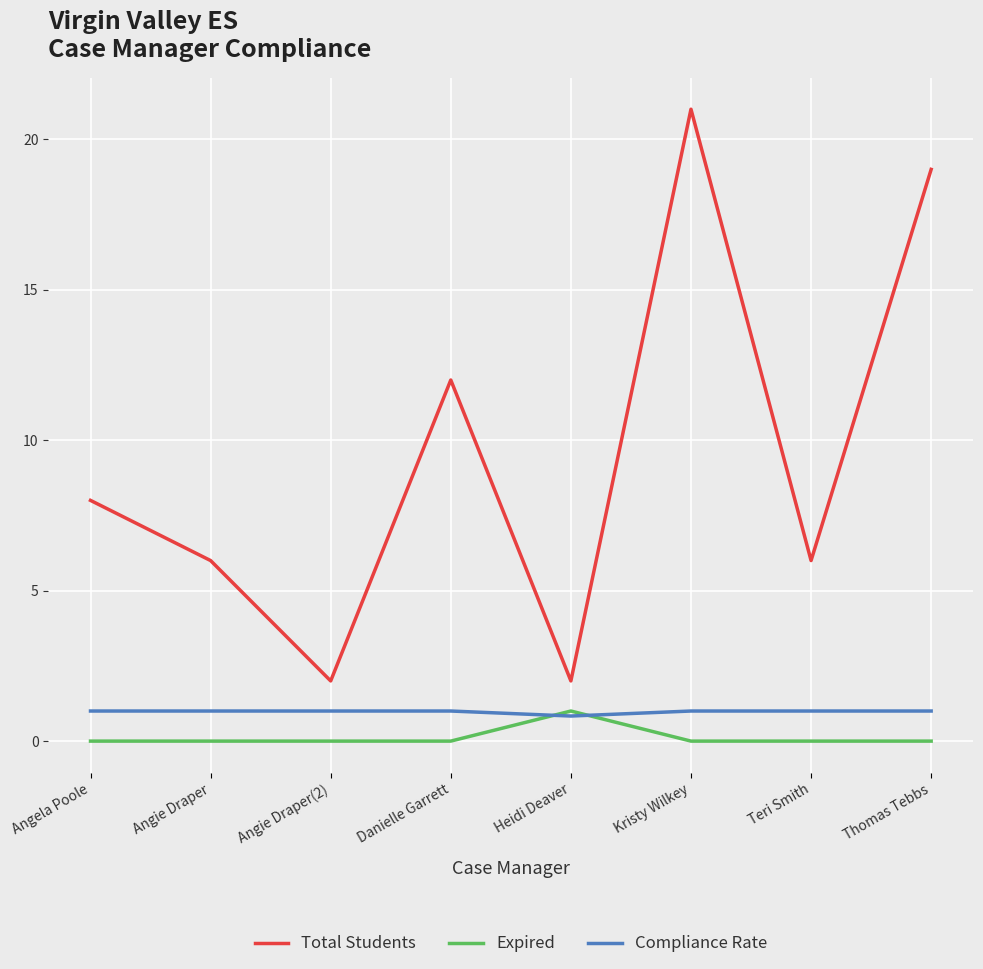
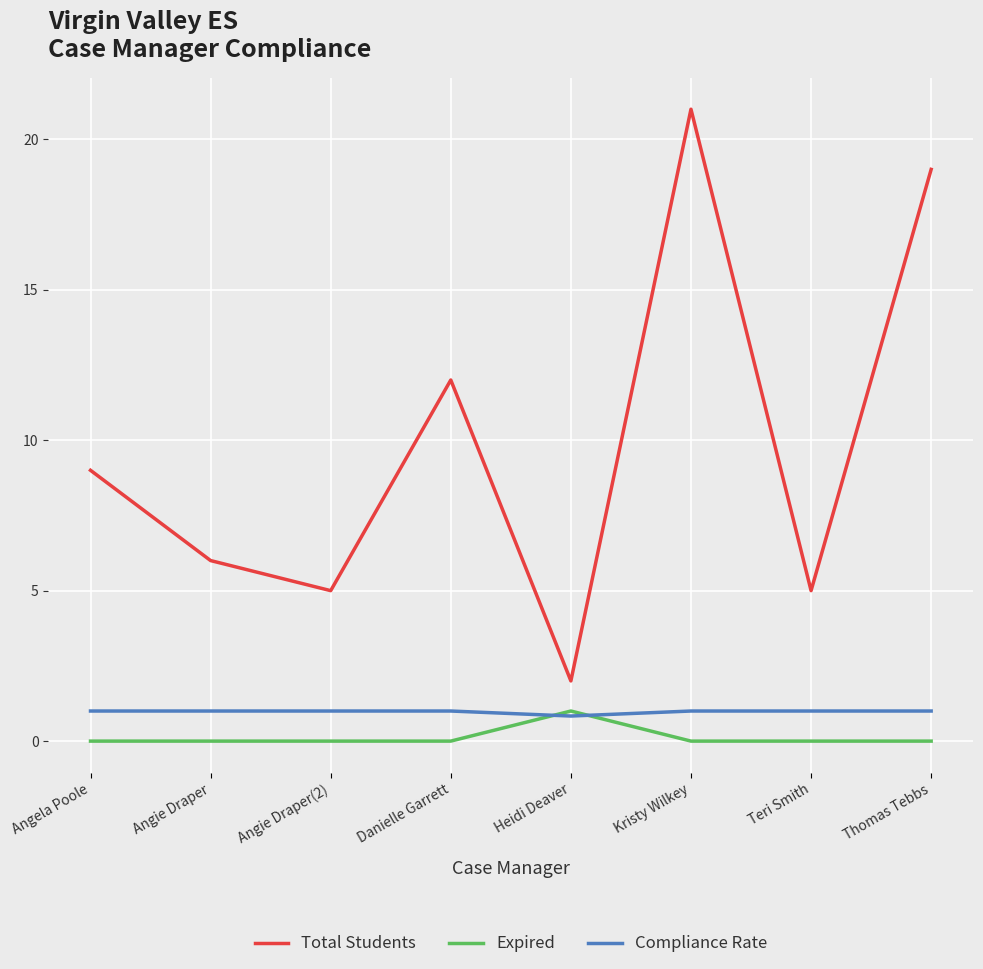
Total Students, Angela Poole: 8 -> 9
Total Students, Angie Draper(2): 2 -> 5
Total Students, Teri Smith: 6 -> 5
